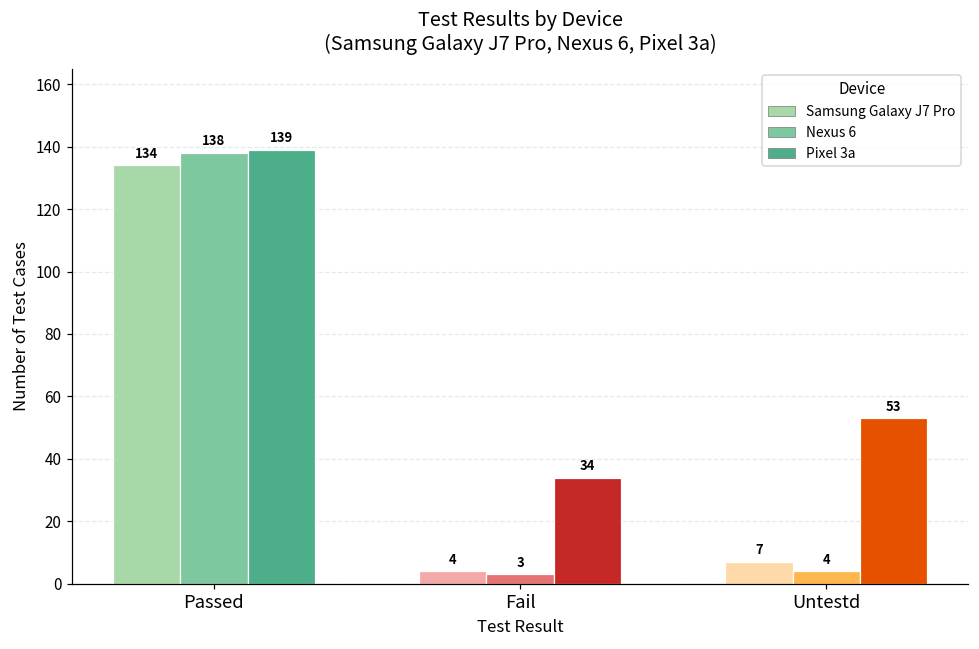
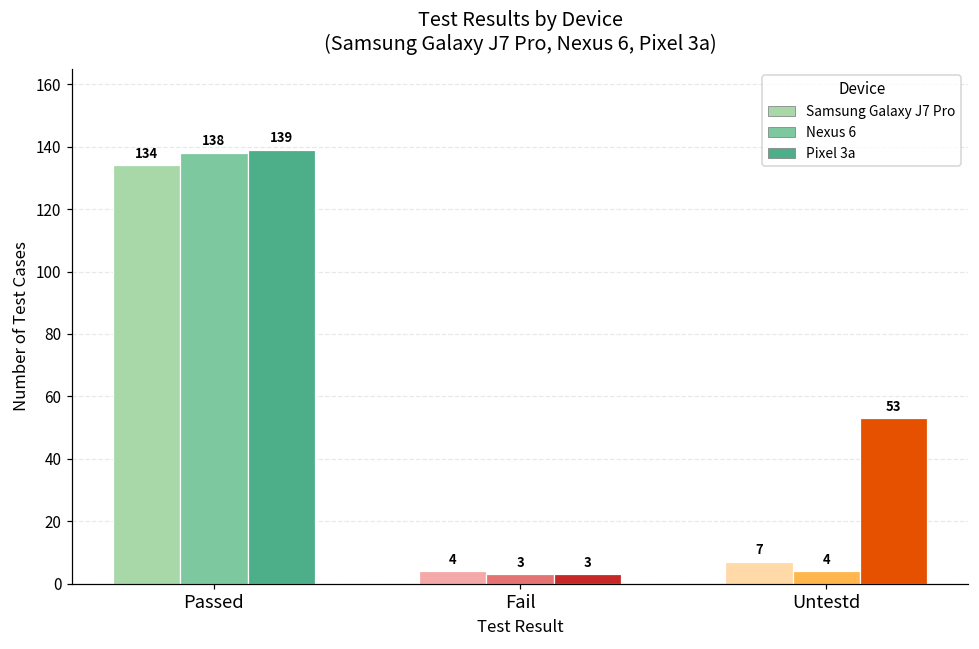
Pixel 3a, Fail: 34 -> 3
